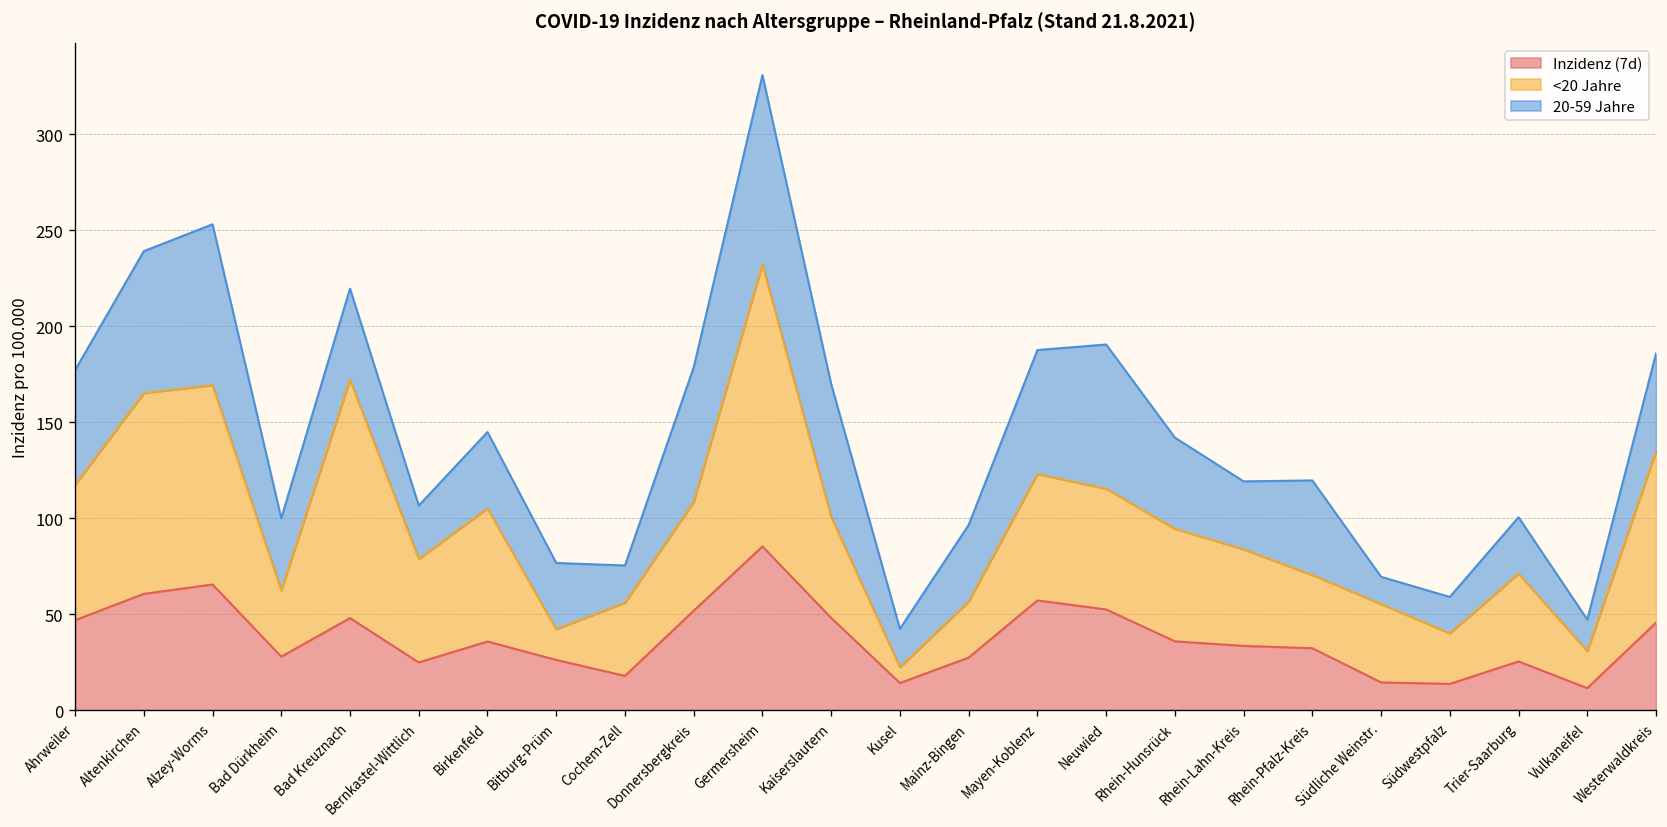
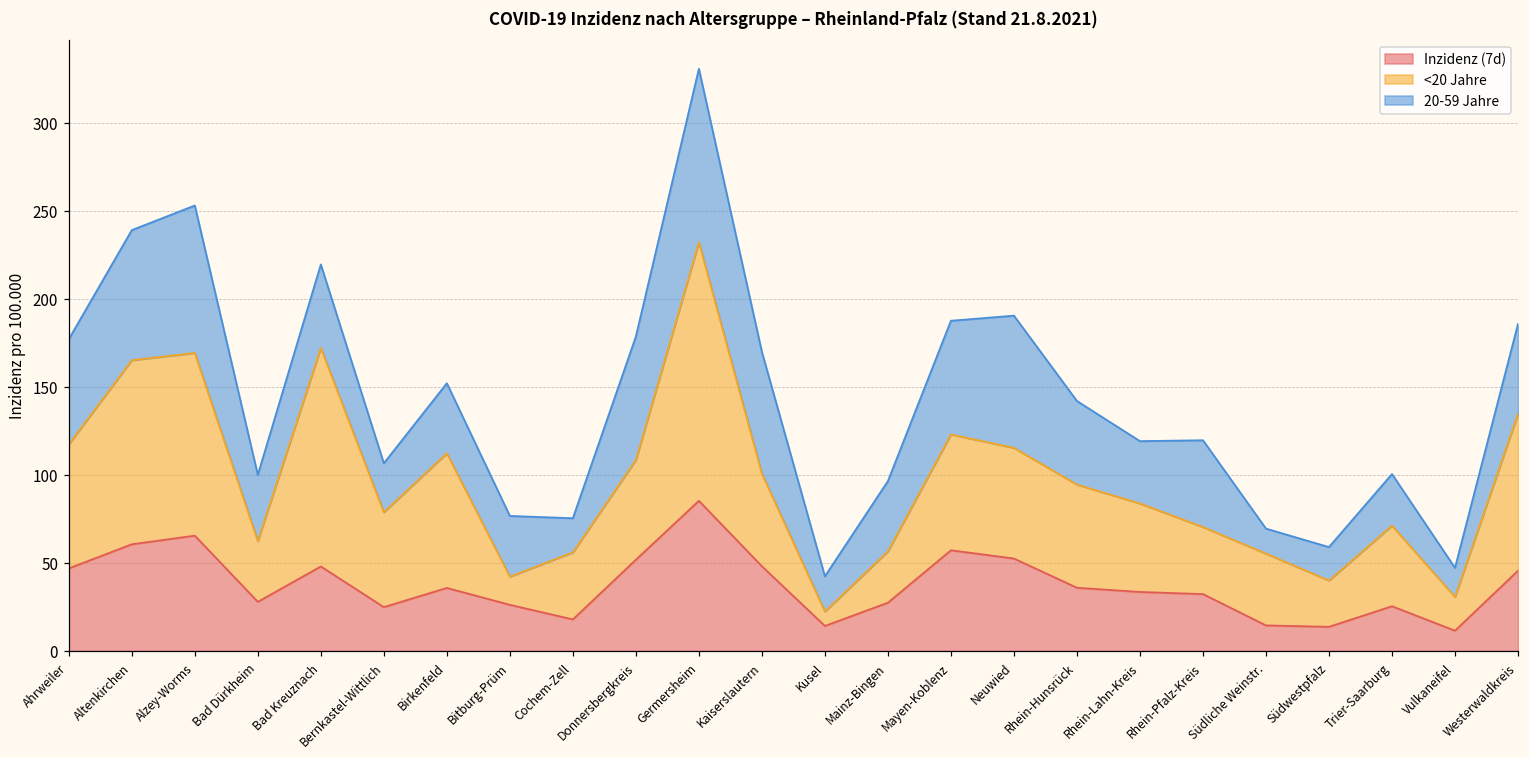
<20 Jahre, Birkenfeld: 69 -> 77
